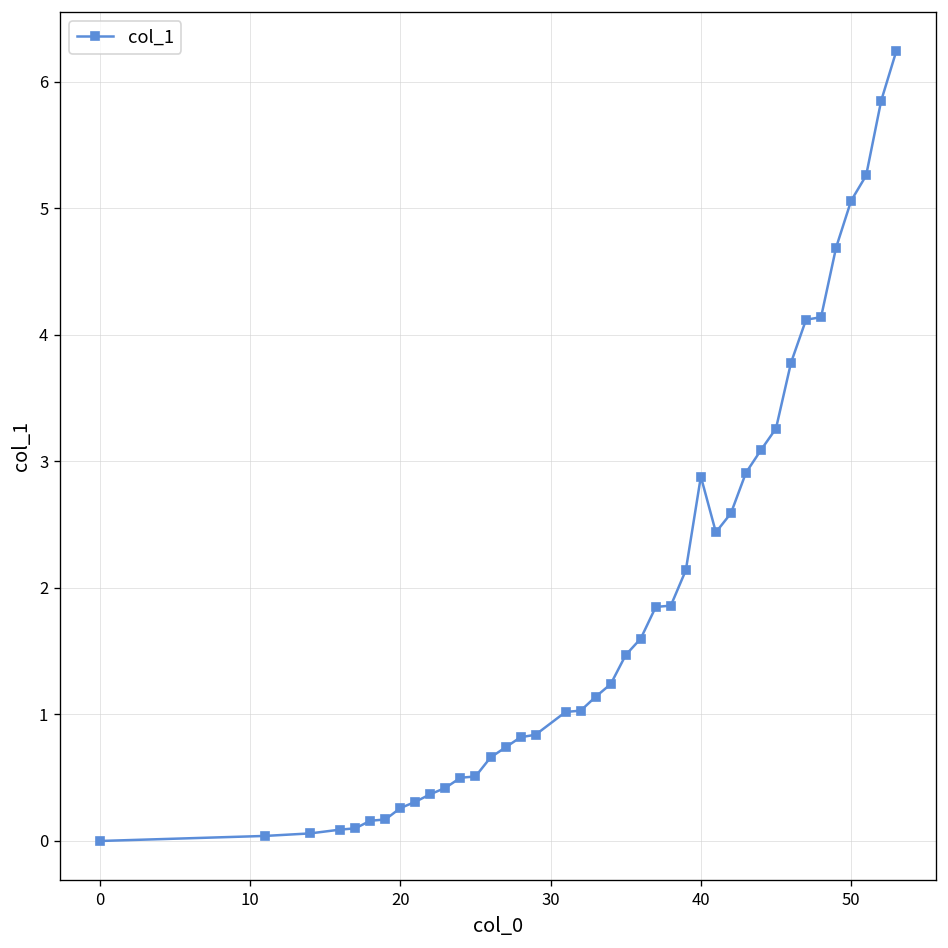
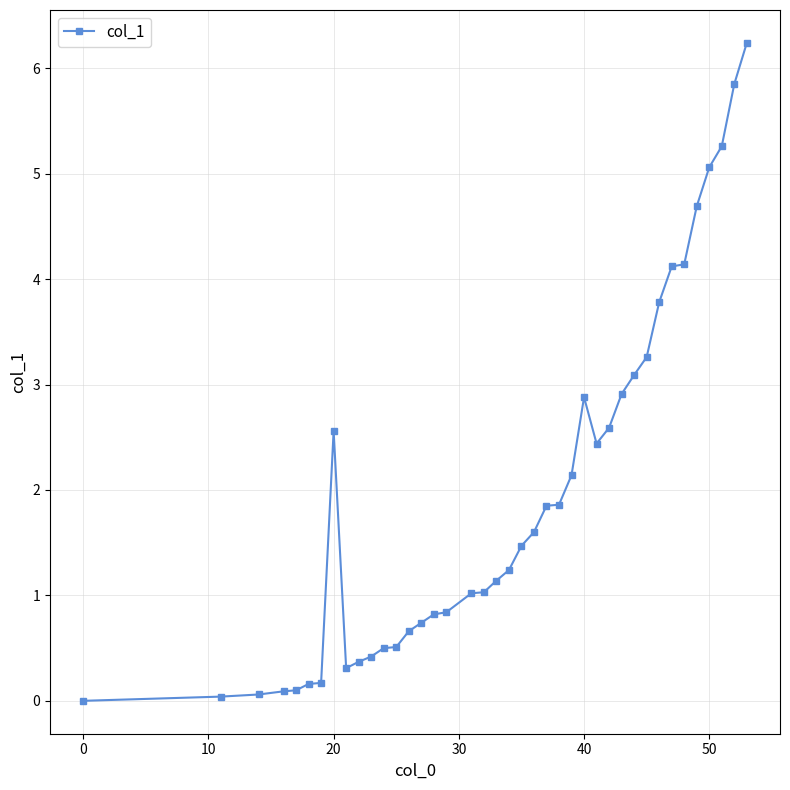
20: 0.26 -> 2.56
